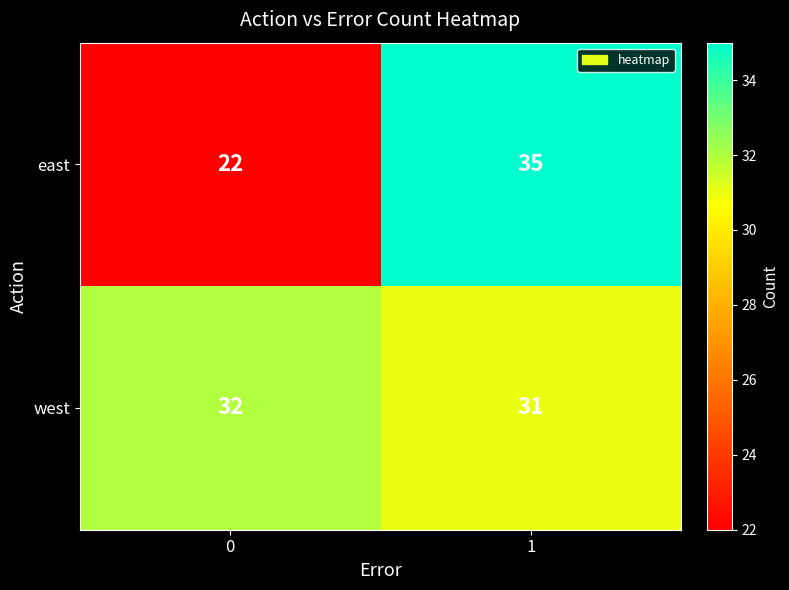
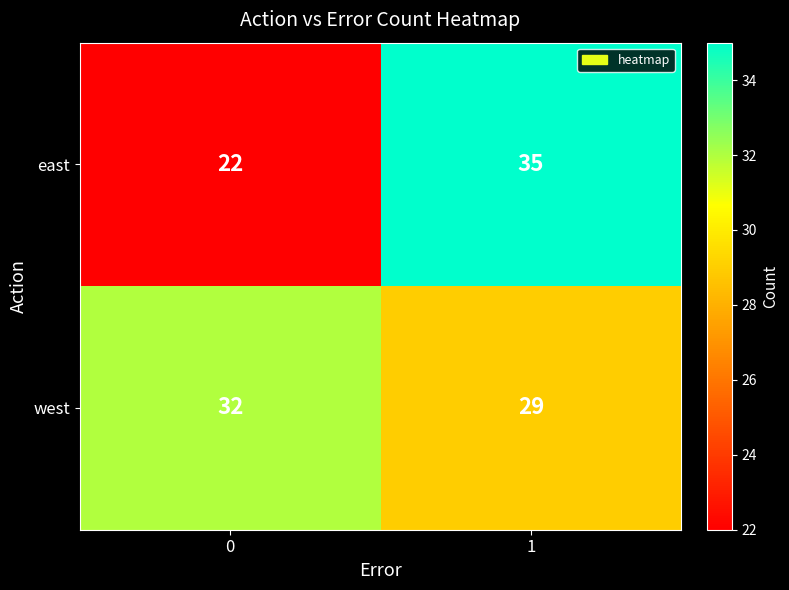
west, 1: 31 -> 29
